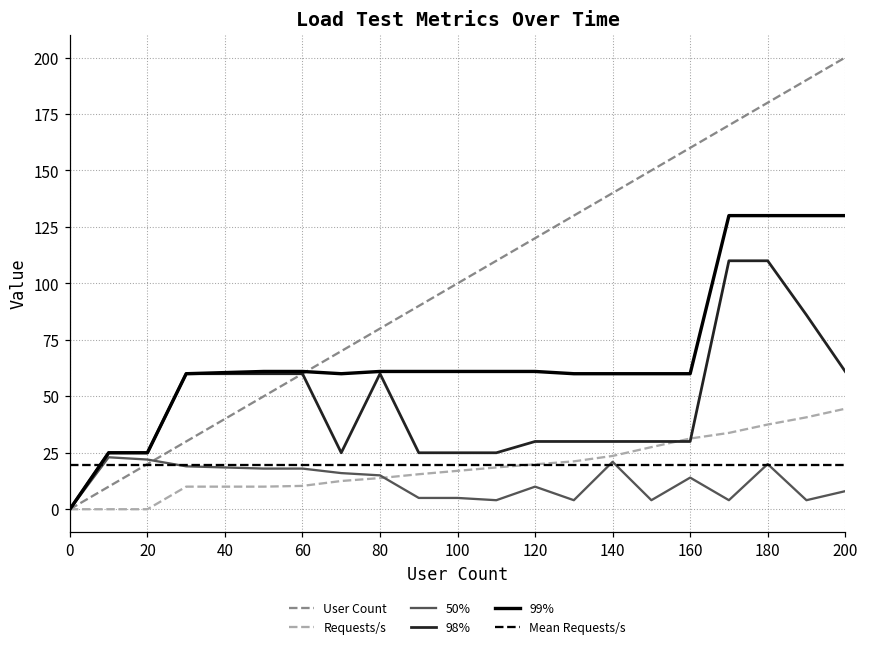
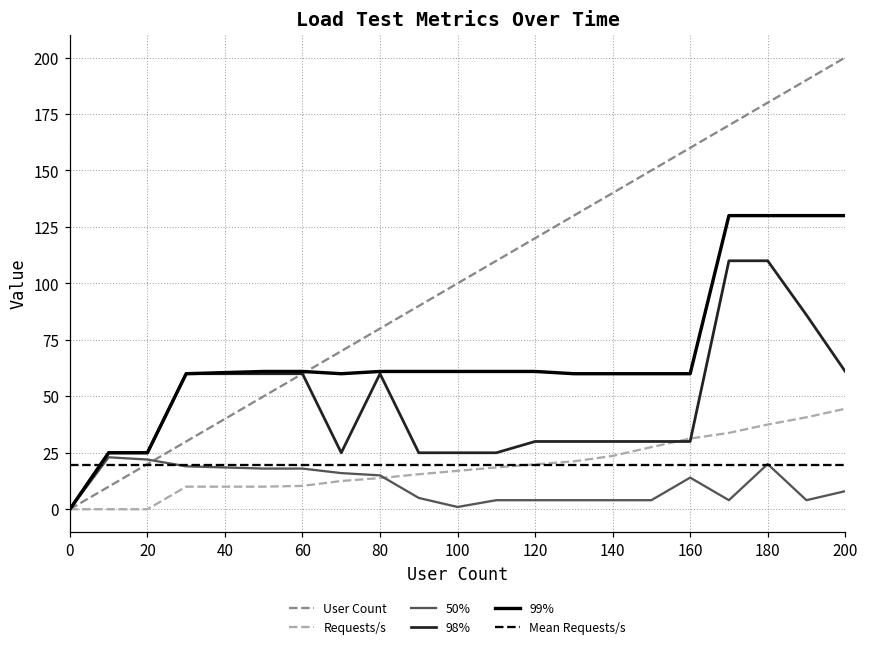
50%, 100: 5 -> 1
50%, 120: 10 -> 4
50%, 140: 21 -> 4
